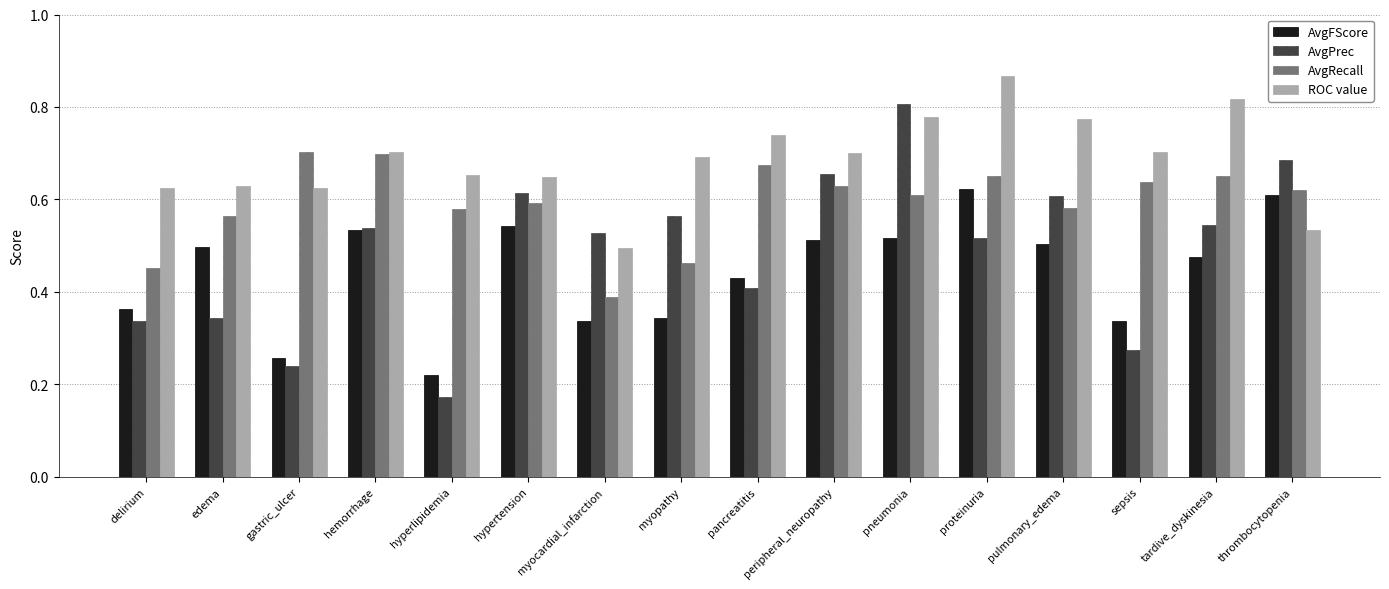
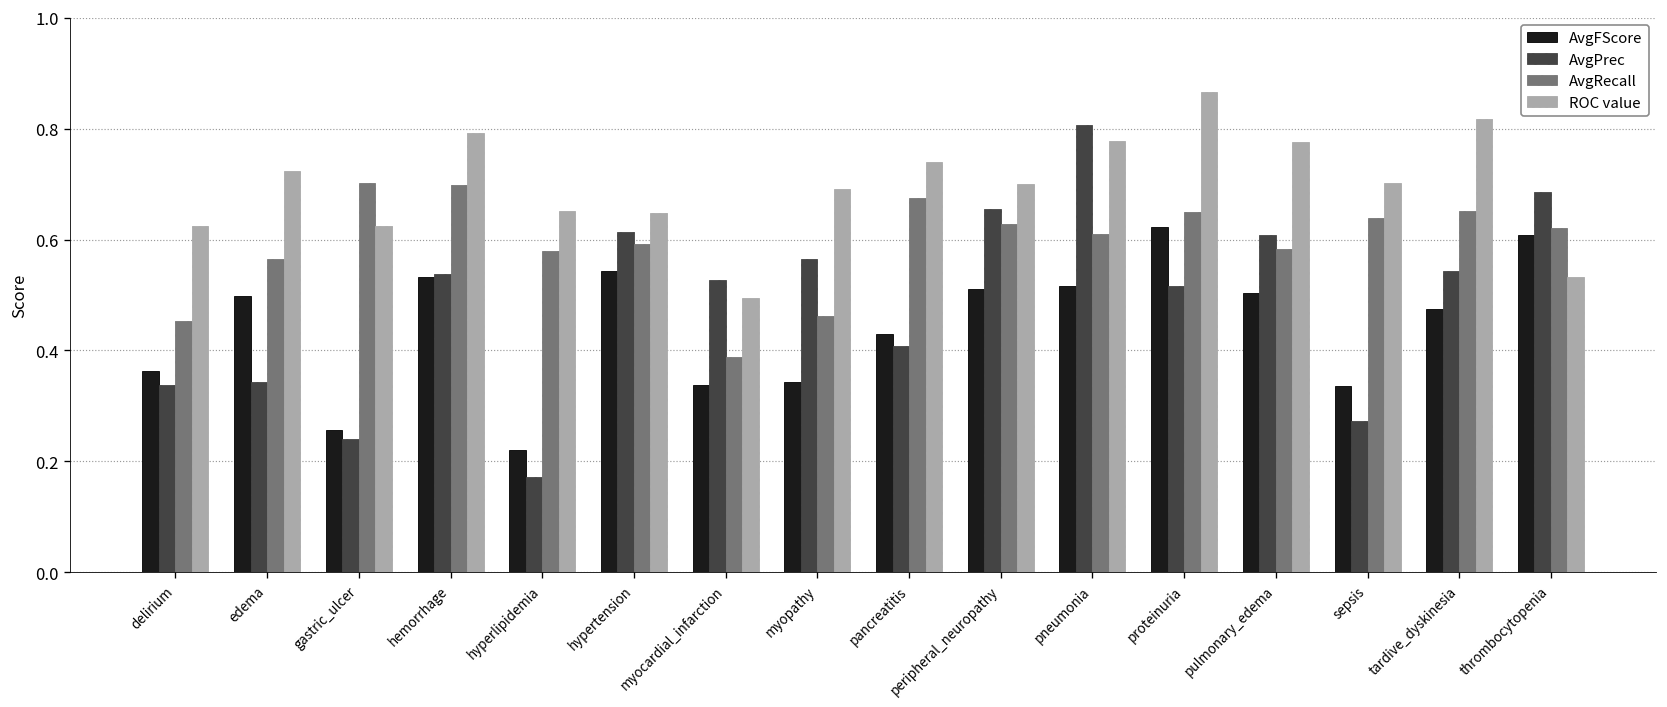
ROC value, edema: 0.63 -> 0.72
ROC value, hemorrhage: 0.70 -> 0.79
